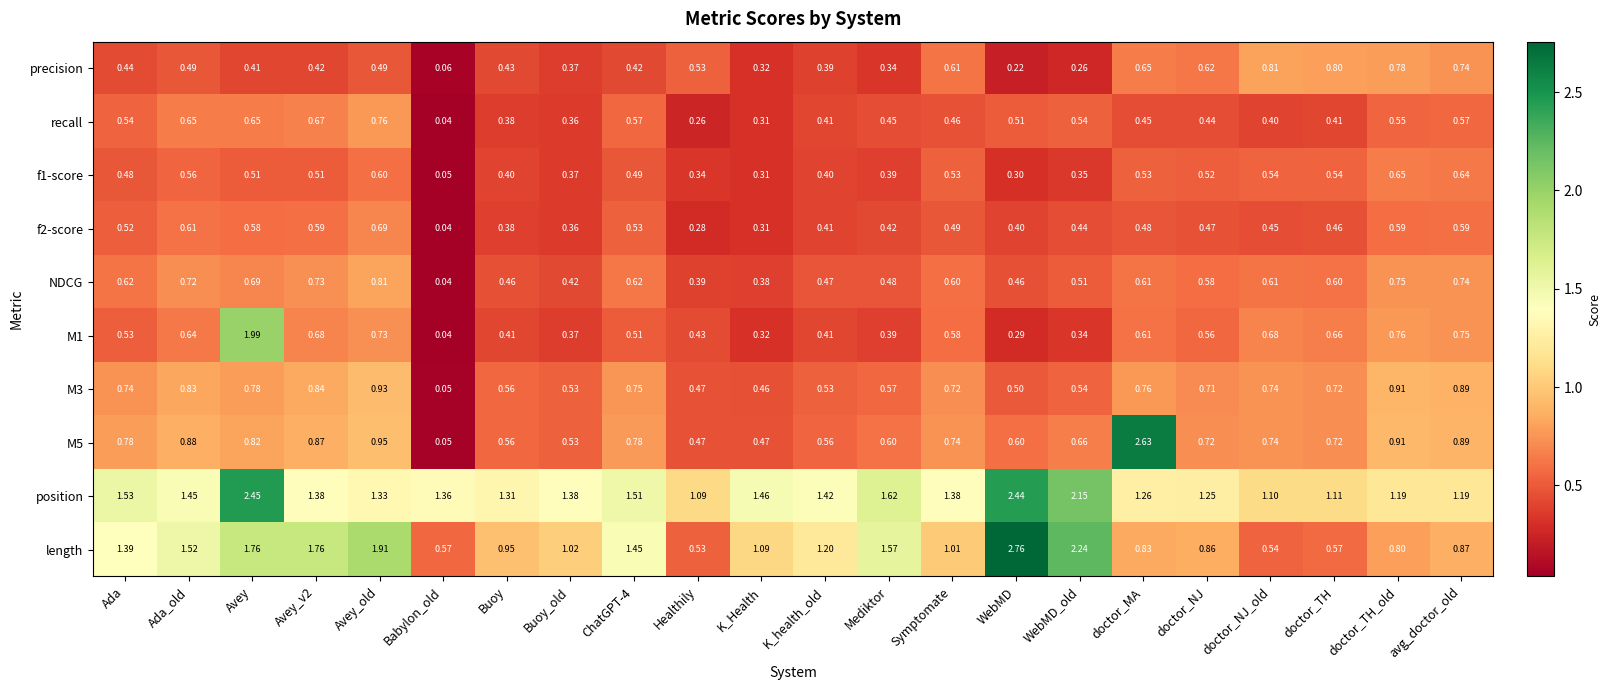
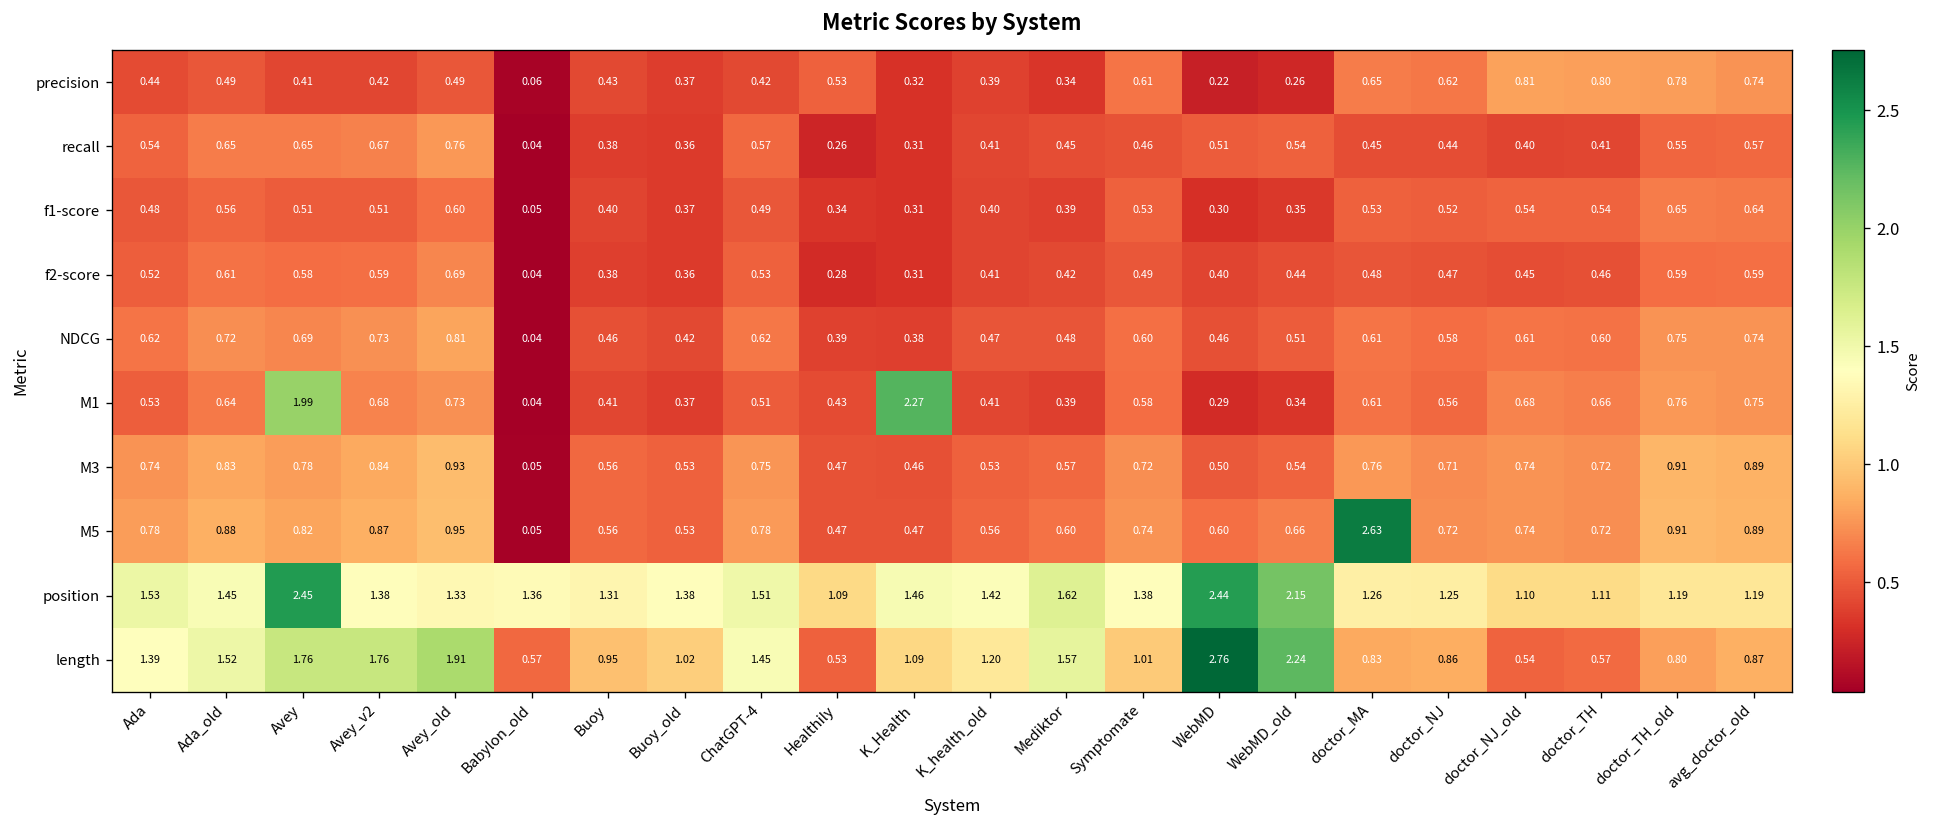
M1, K_Health: 0.32 -> 2.27
